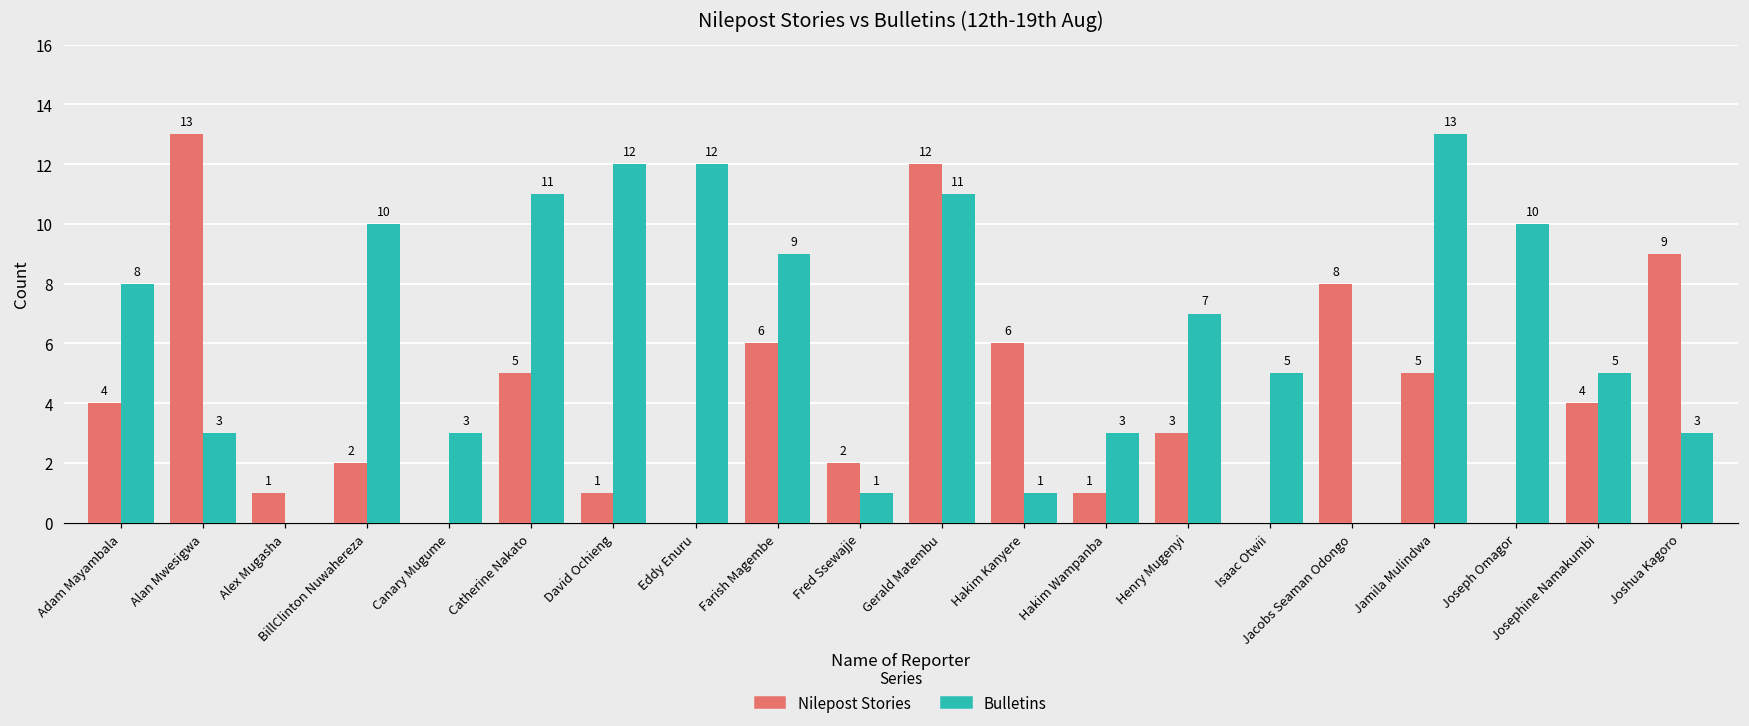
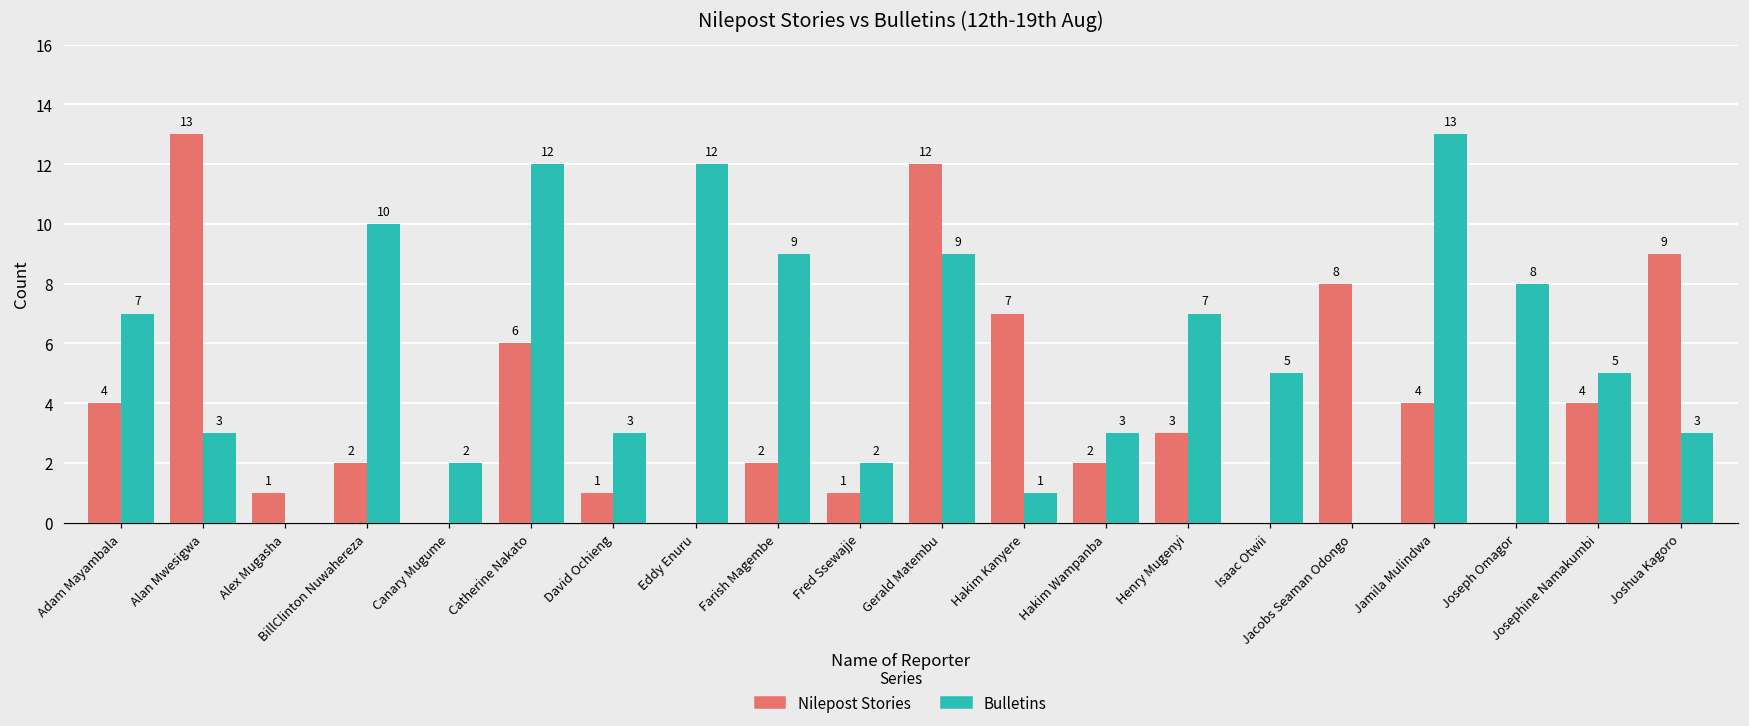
Bulletins, Adam Mayambala: 8 -> 7
Bulletins, Canary Mugume: 3 -> 2
Nilepost Stories, Catherine Nakato: 5 -> 6
Bulletins, Catherine Nakato: 11 -> 12
Bulletins, David Ochieng: 12 -> 3
Nilepost Stories, Farish Magembe: 6 -> 2
Nilepost Stories, Fred Ssewajje: 2 -> 1
Bulletins, Fred Ssewajje: 1 -> 2
Bulletins, Gerald Matembu: 11 -> 9
Nilepost Stories, Hakim Kanyere: 6 -> 7
Nilepost Stories, Hakim Wampanba: 1 -> 2
Nilepost Stories, Jamila Mulindwa: 5 -> 4
Bulletins, Joseph Omagor: 10 -> 8
